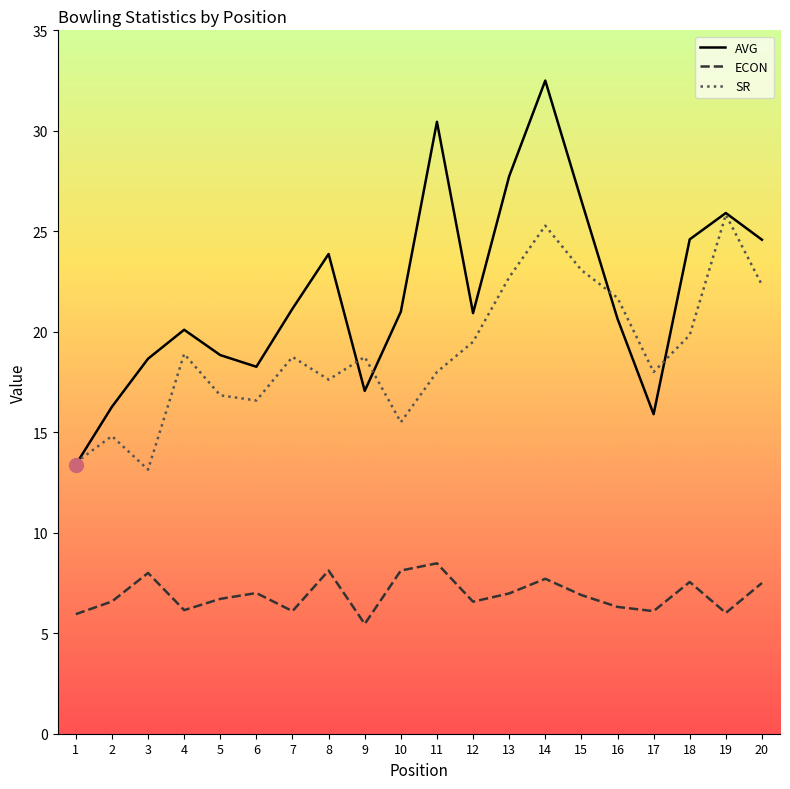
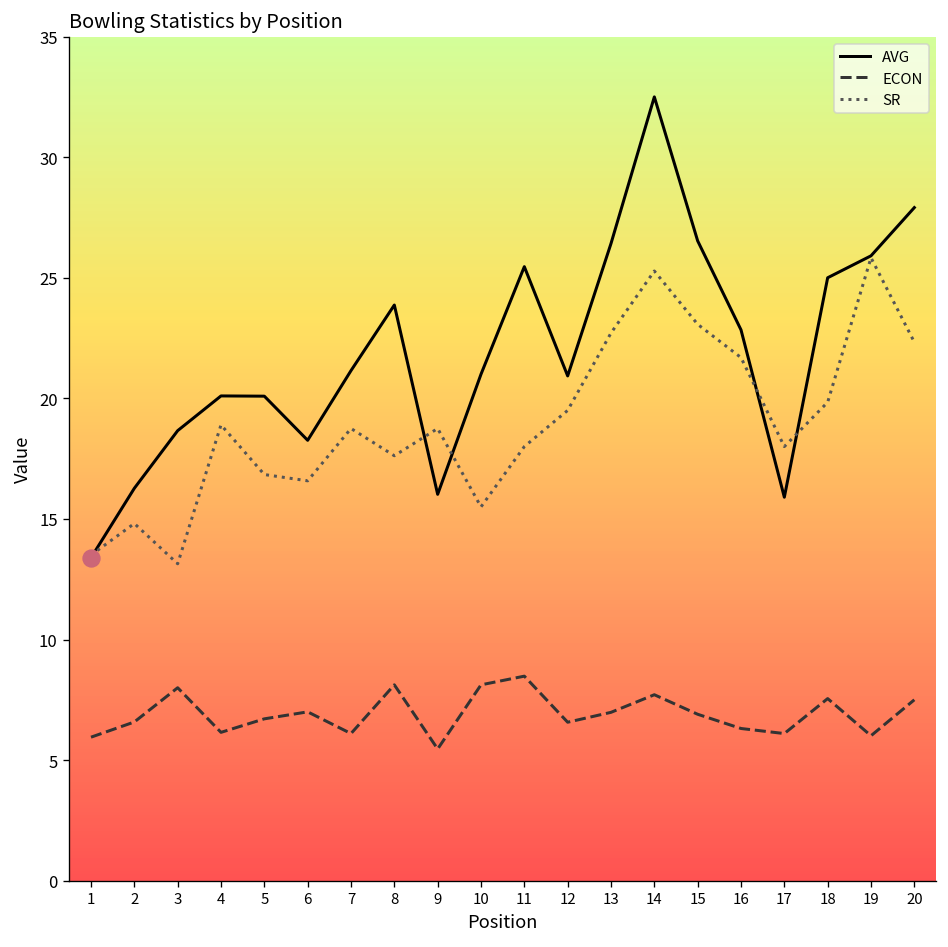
AVG, 5: 18.8 -> 20.1
AVG, 9: 17.1 -> 16.0
AVG, 11: 30.5 -> 25.5
AVG, 13: 27.7 -> 26.4
AVG, 16: 20.7 -> 22.8
AVG, 18: 24.6 -> 25.0
AVG, 20: 24.6 -> 27.9
